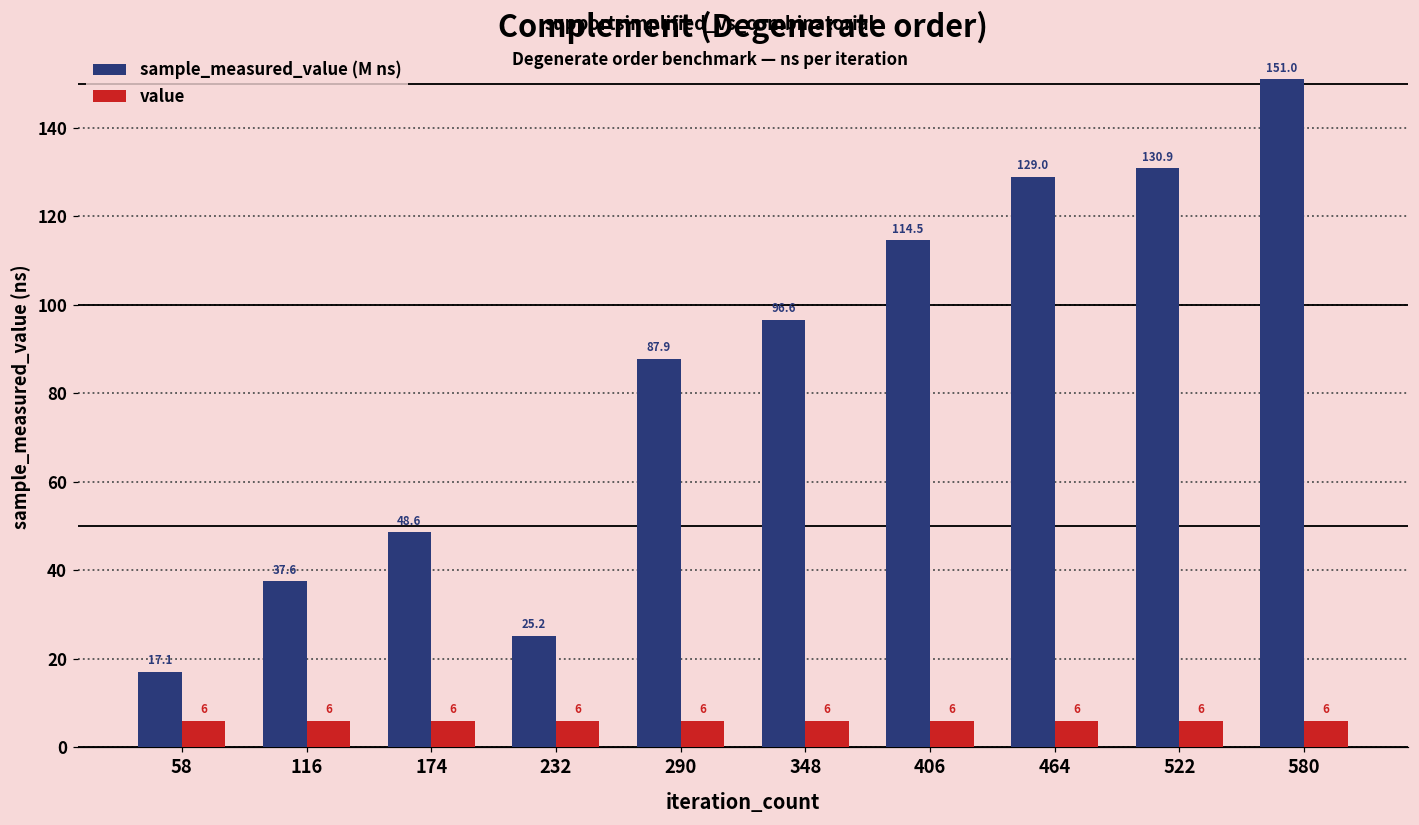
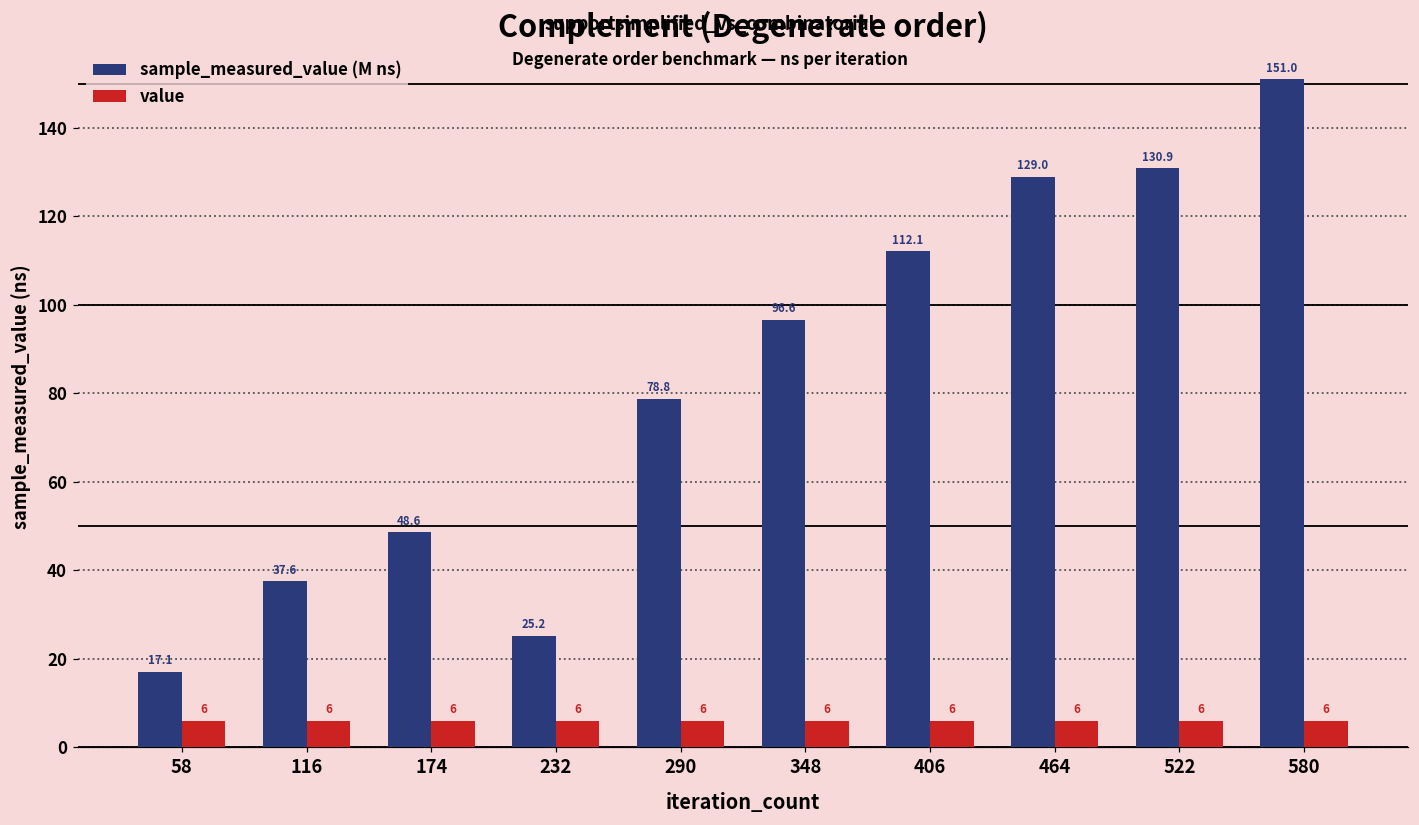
sample_measured_value (M ns), 290: 87.9 -> 78.8
sample_measured_value (M ns), 406: 114.5 -> 112.1
